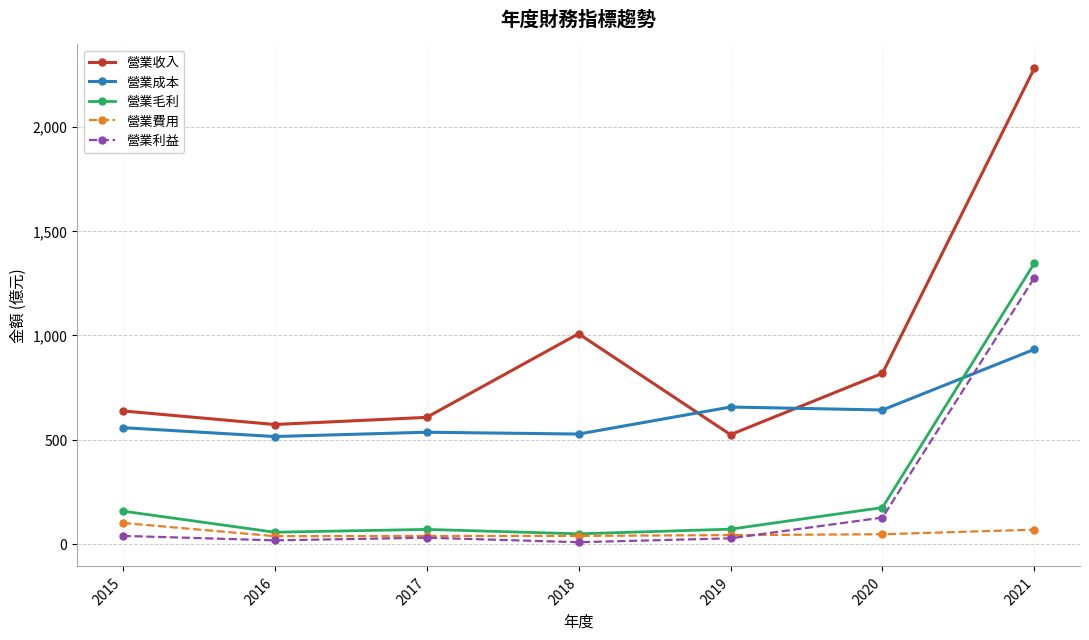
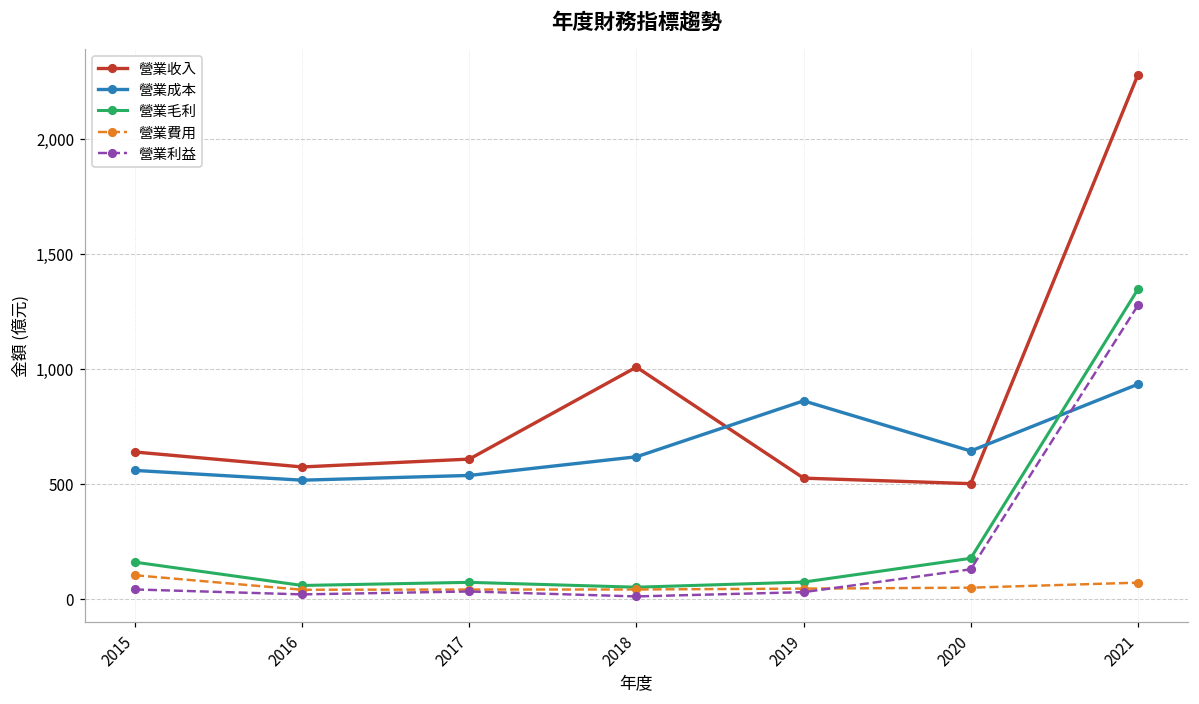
營業成本, 2018: 530 -> 620
營業成本, 2019: 660 -> 860
營業收入, 2020: 820 -> 500
